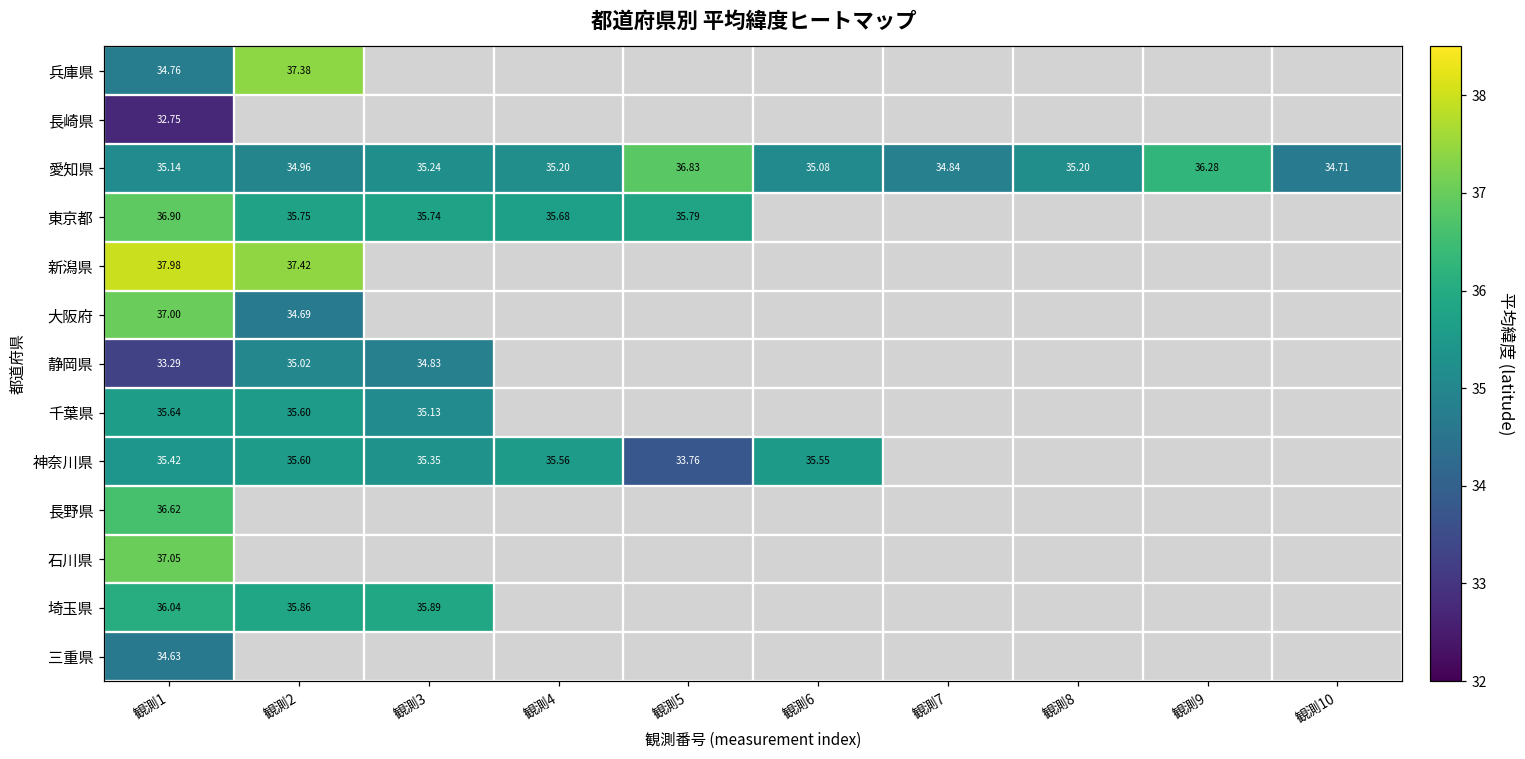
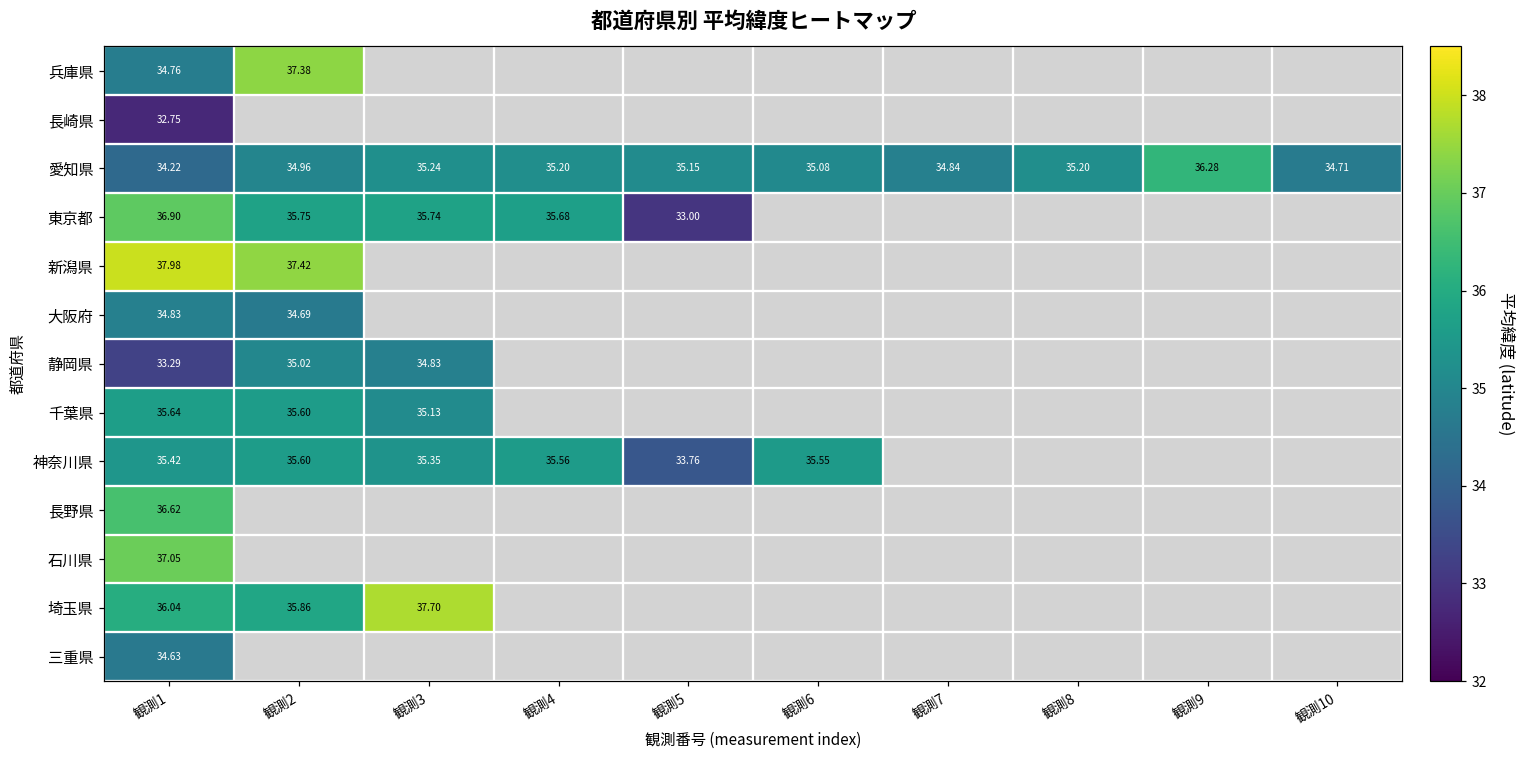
愛知県, 観測1: 35.14 -> 34.22
愛知県, 観測5: 36.83 -> 35.15
東京都, 観測5: 35.79 -> 33.00
大阪府, 観測1: 37.00 -> 34.83
埼玉県, 観測3: 35.89 -> 37.70
